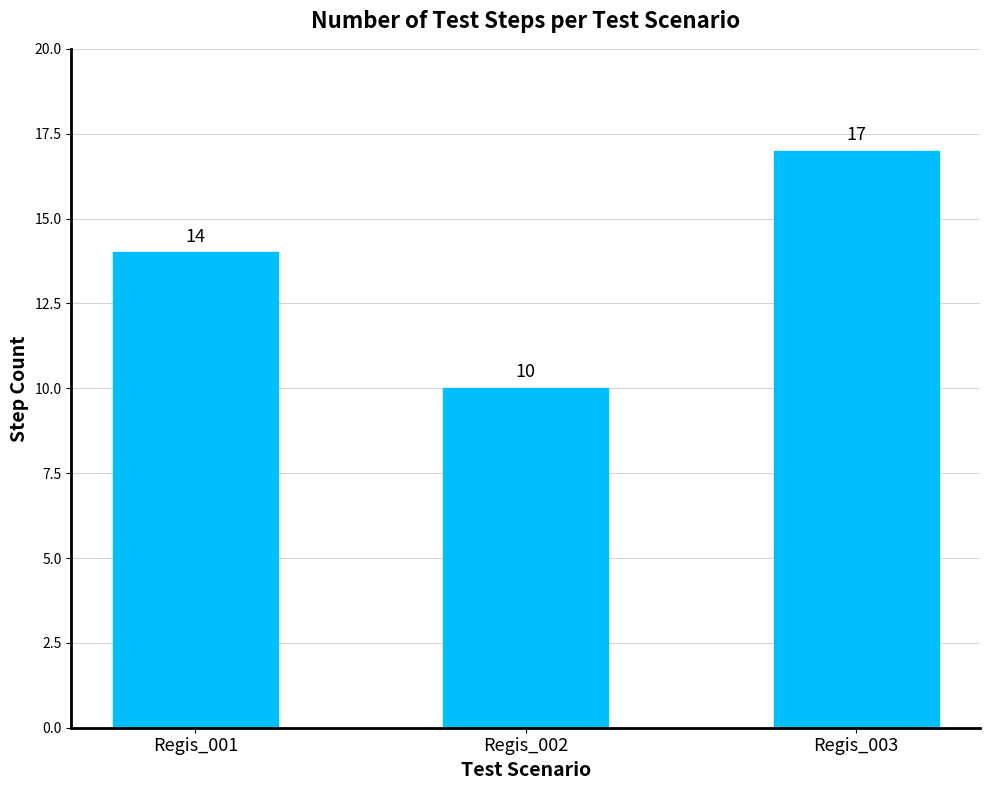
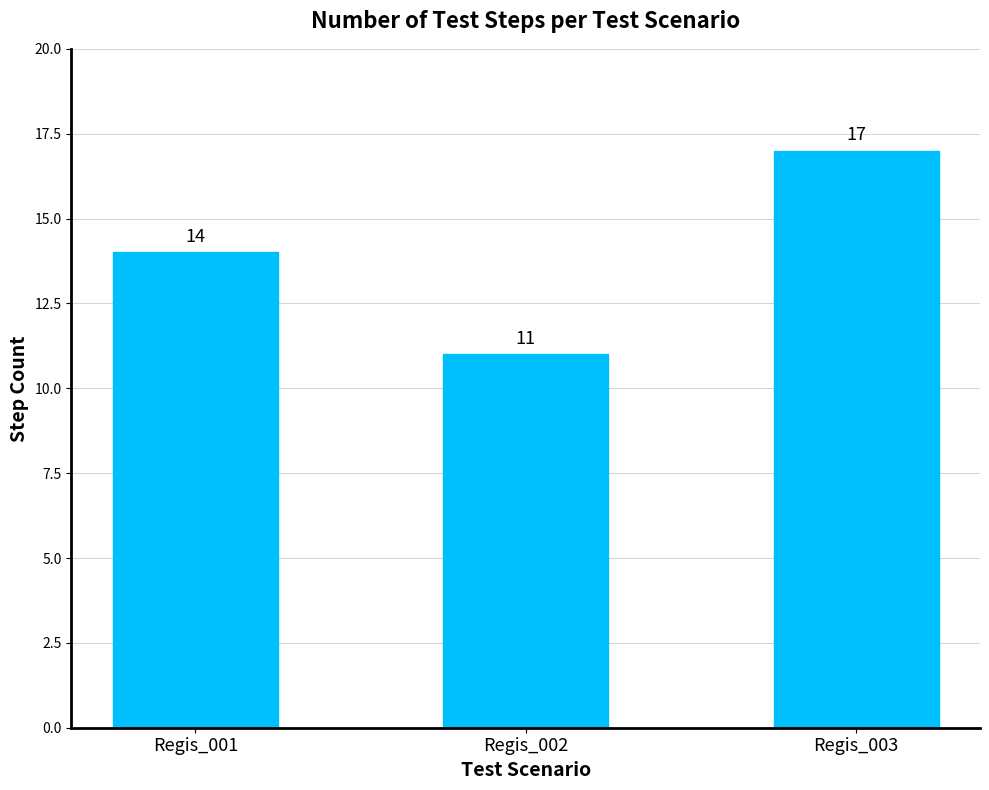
Regis_002: 10 -> 11
